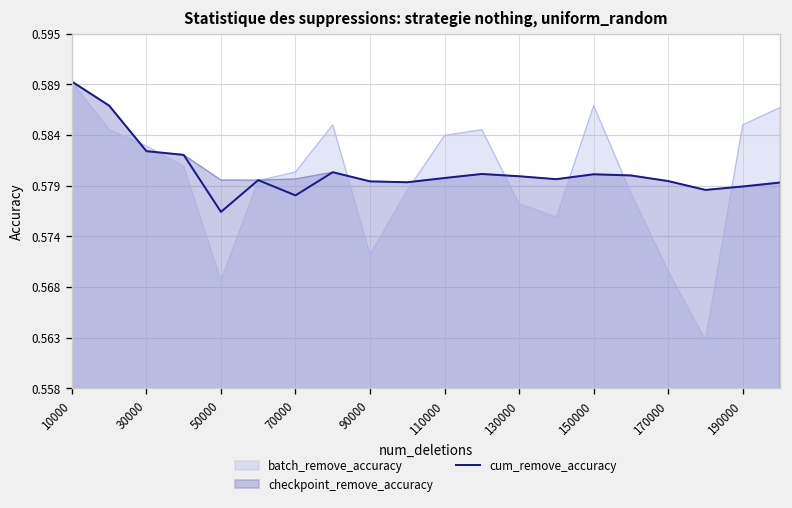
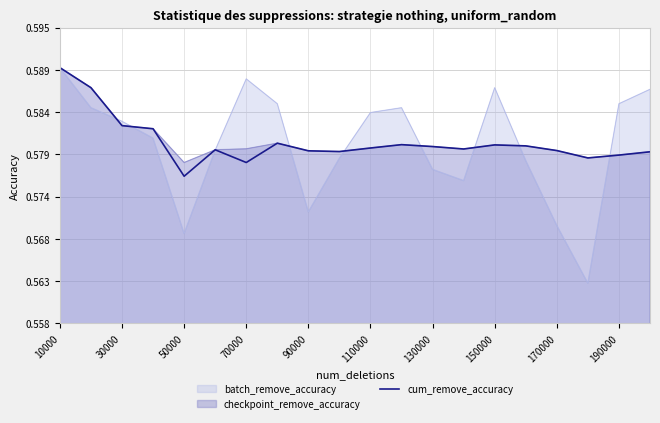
checkpoint_remove_accuracy, 50000: 0.579 -> 0.578
batch_remove_accuracy, 70000: 0.580 -> 0.588
